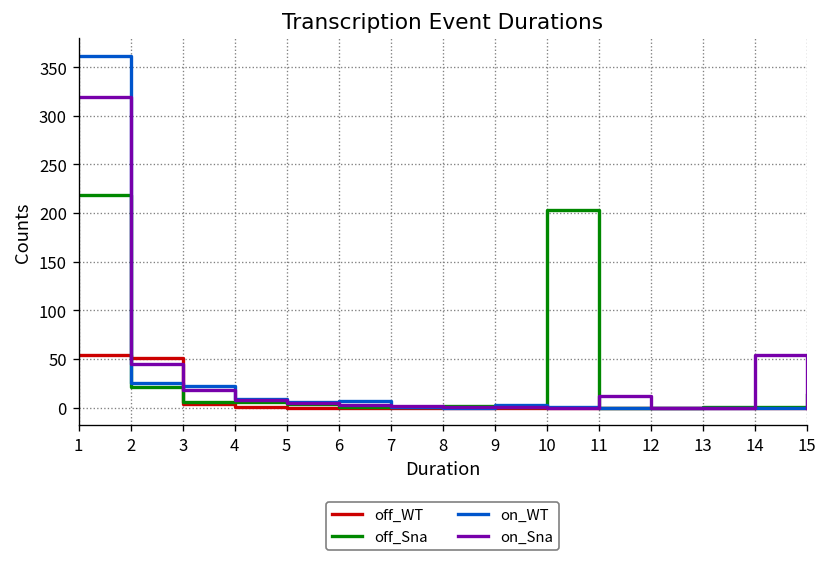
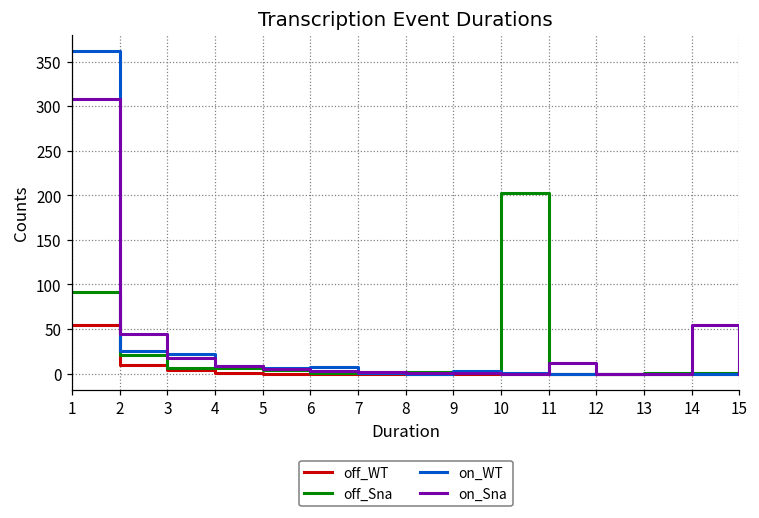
off_Sna, 1: 220 -> 90
on_Sna, 1: 320 -> 310
off_WT, 2: 50 -> 10
